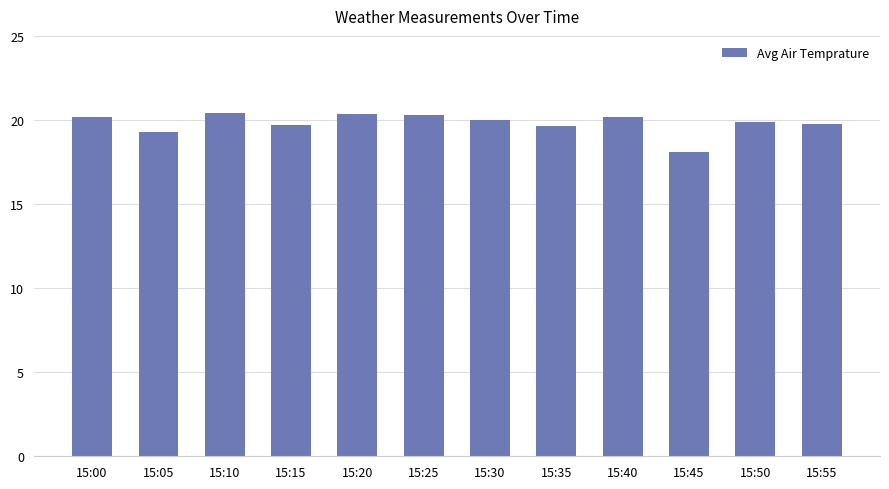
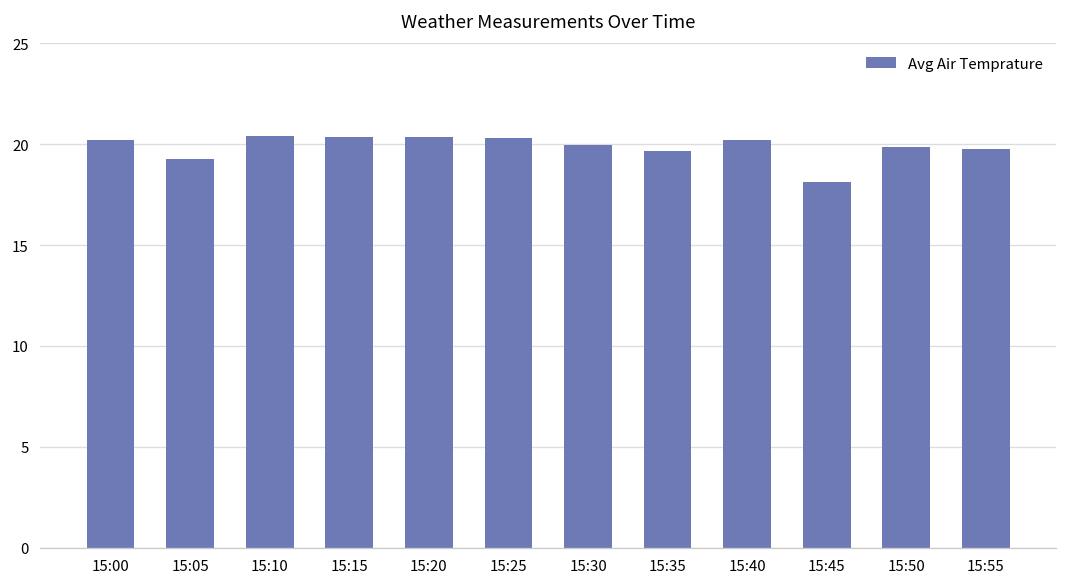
15:15: 19.7 -> 20.3
